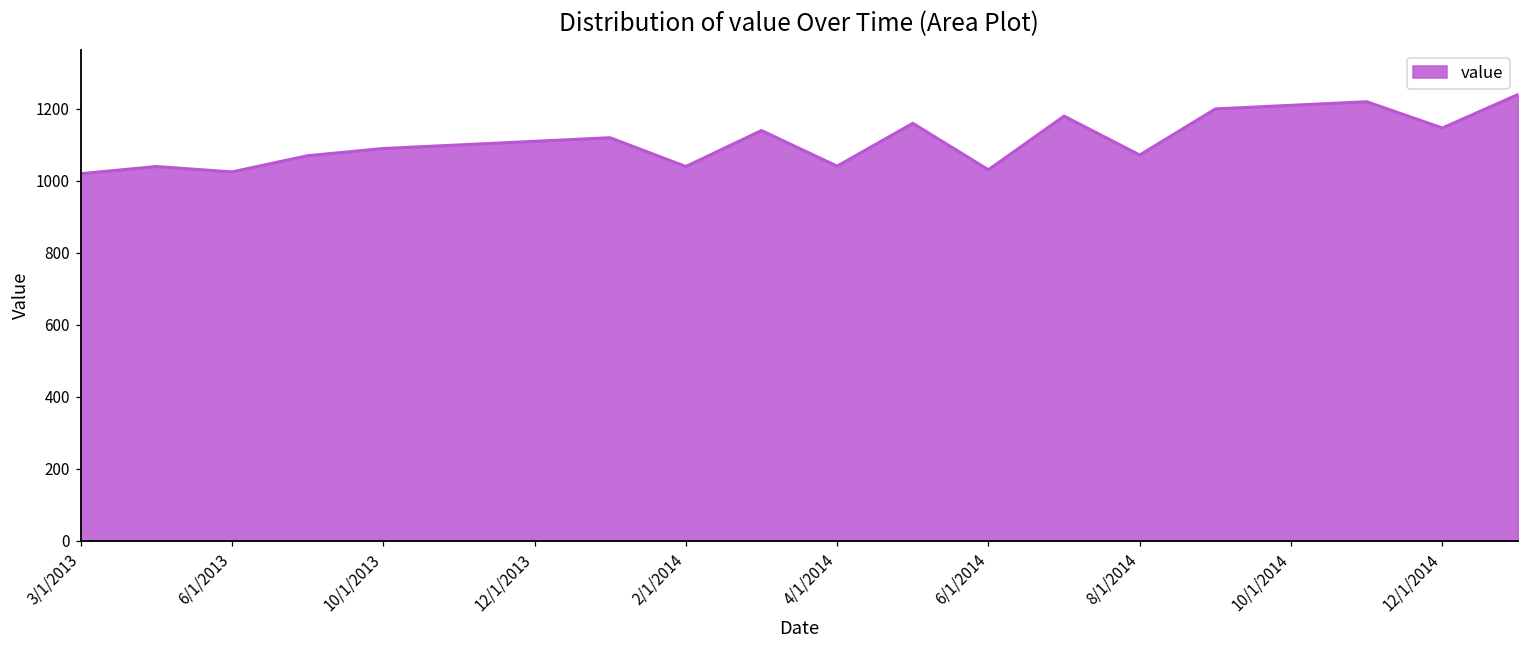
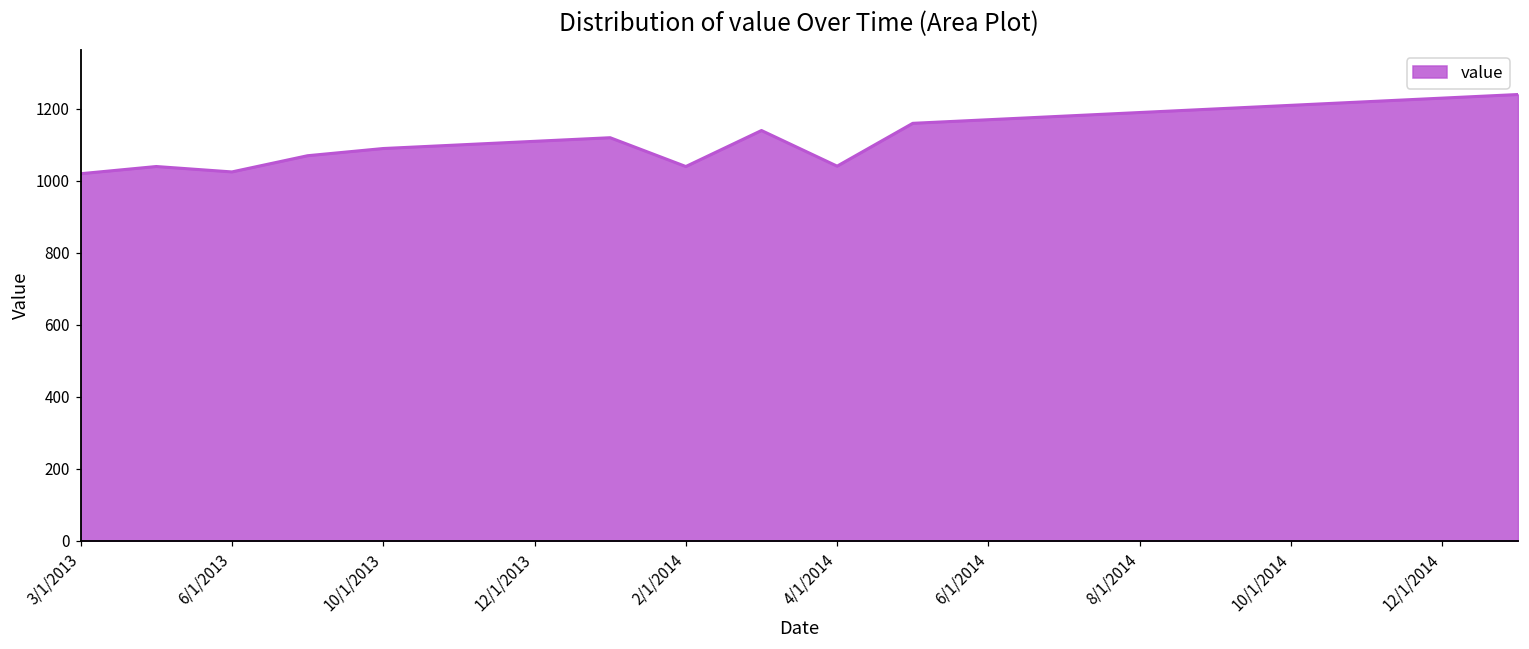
6/1/2014: 1030 -> 1170
8/1/2014: 1070 -> 1190
12/1/2014: 1150 -> 1230
